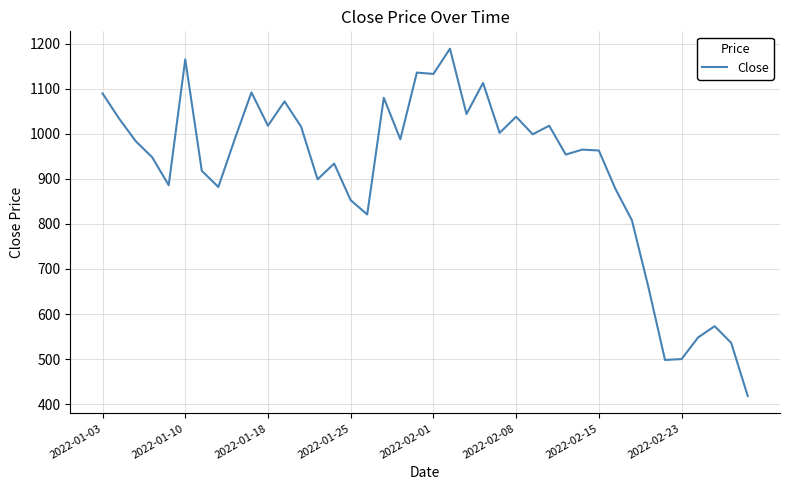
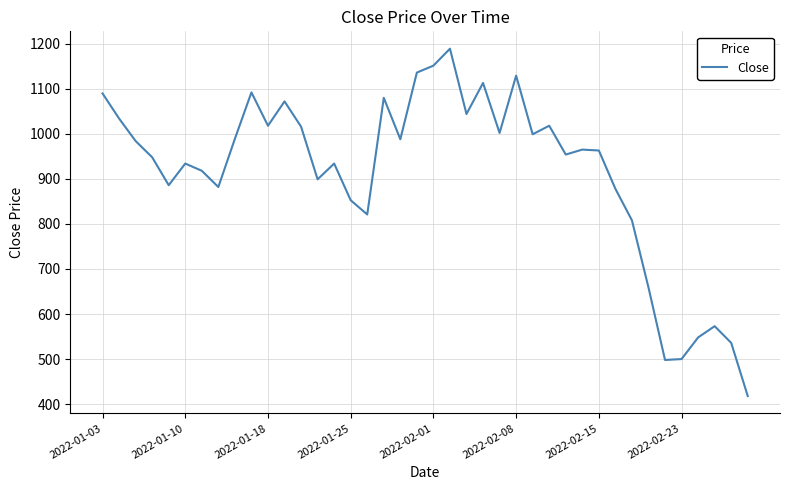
2022-01-10: 1170 -> 930
2022-02-01: 1130 -> 1150
2022-02-08: 1040 -> 1130
